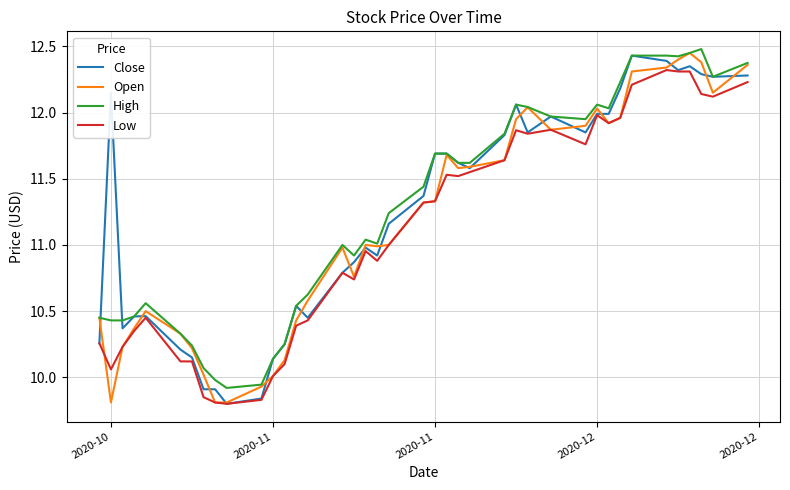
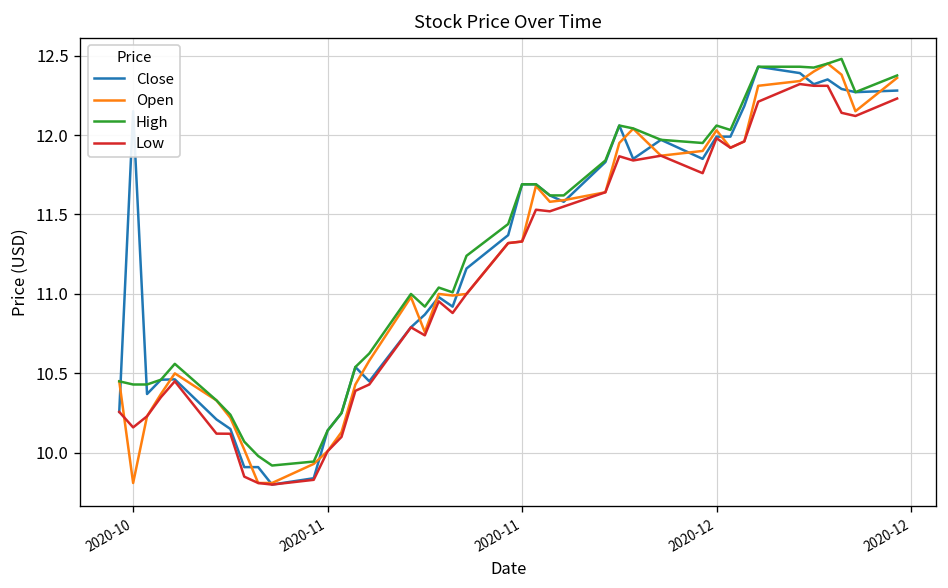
Low, 2020-10: 10.06 -> 10.16
